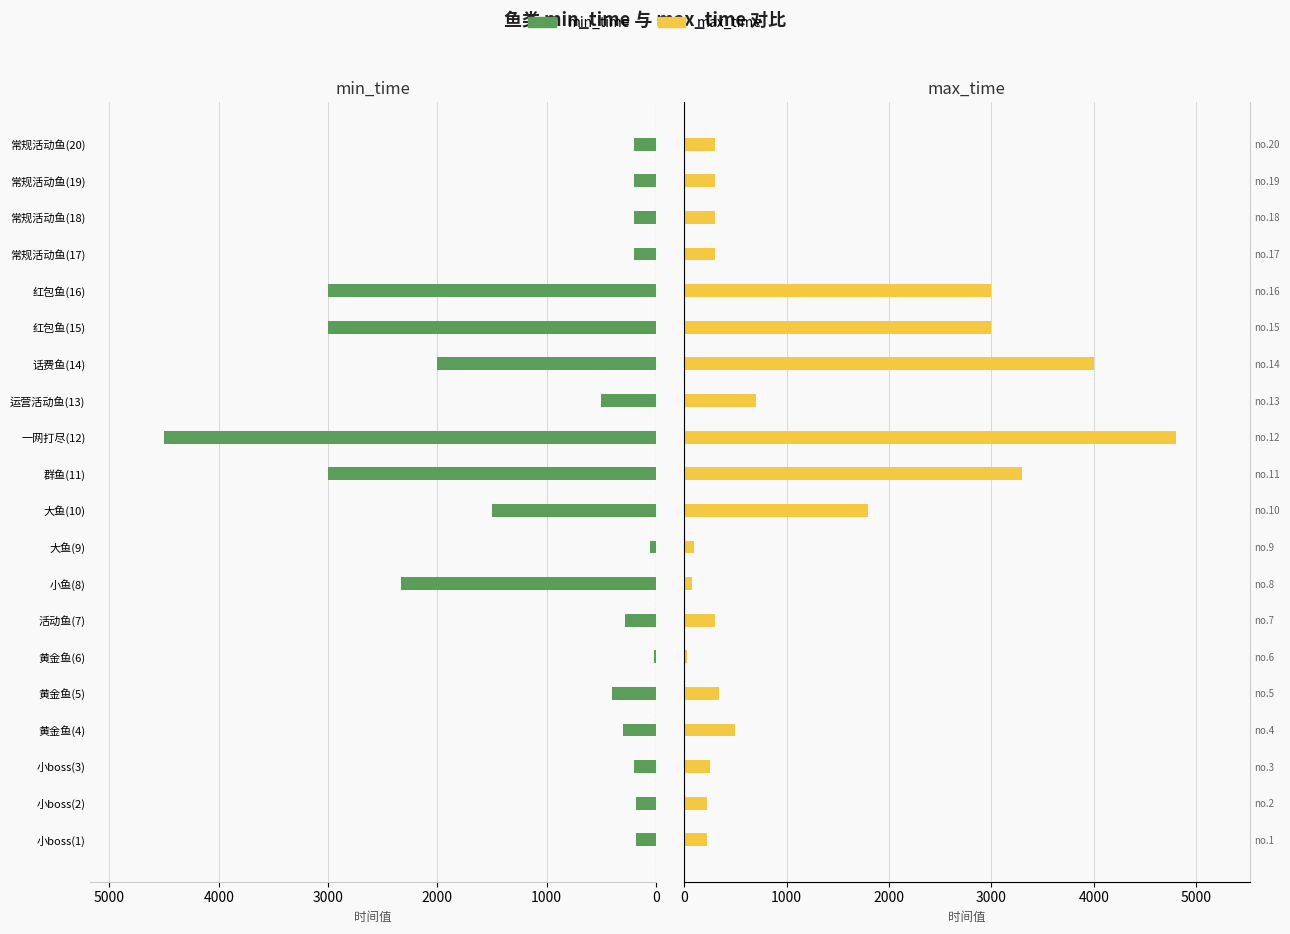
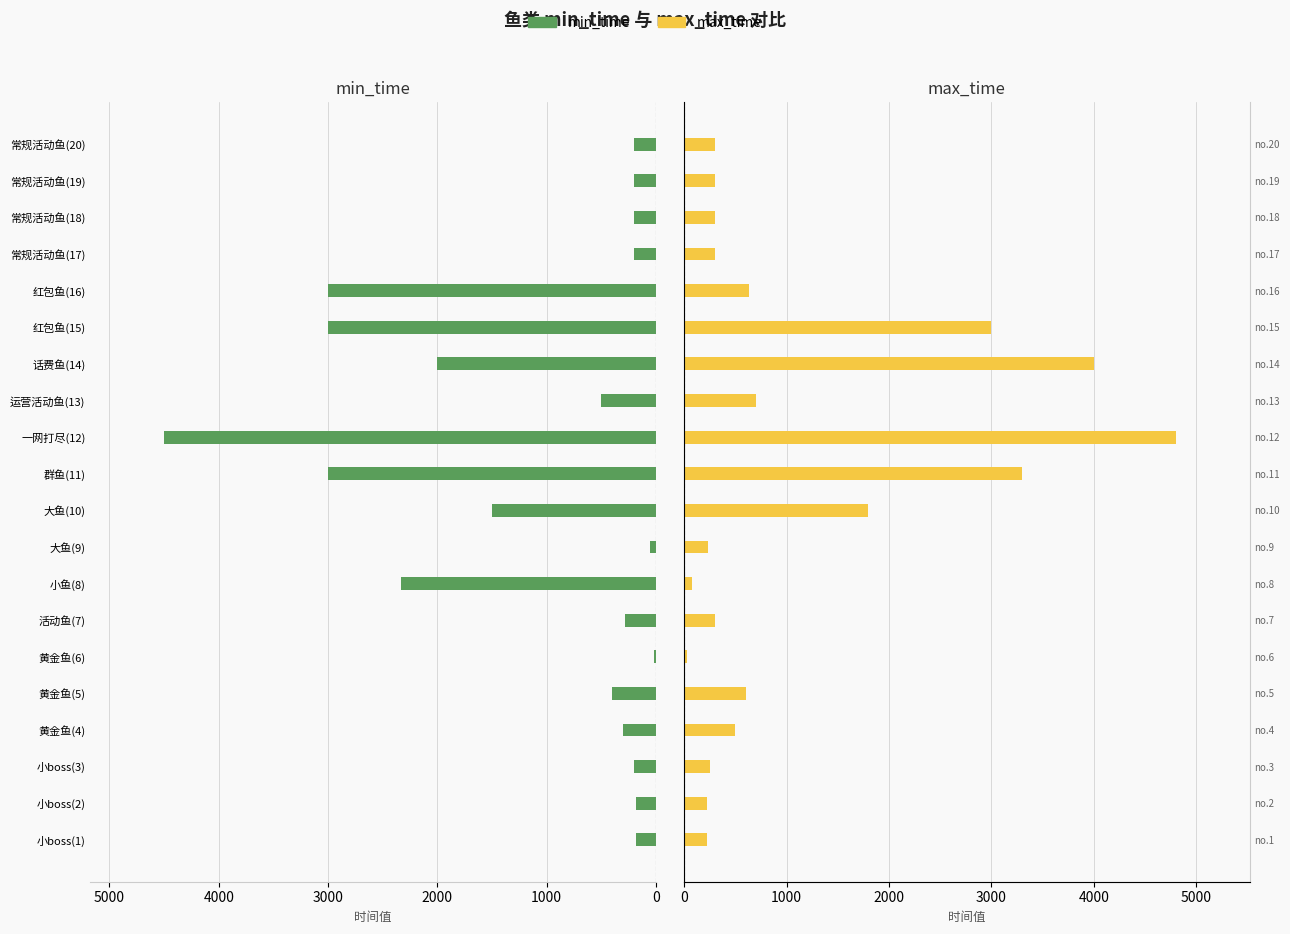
max_time, no.16: 3000 -> 640
max_time, no.9: 100 -> 240
max_time, no.5: 340 -> 600
